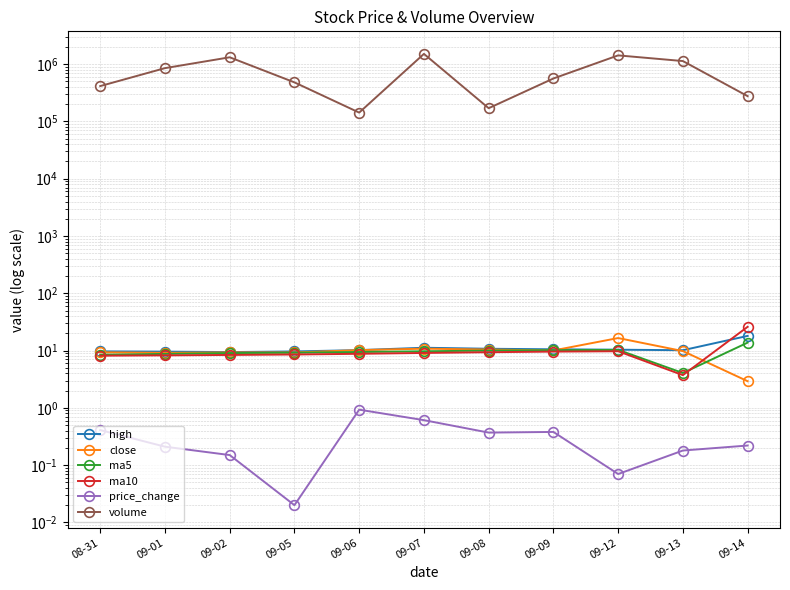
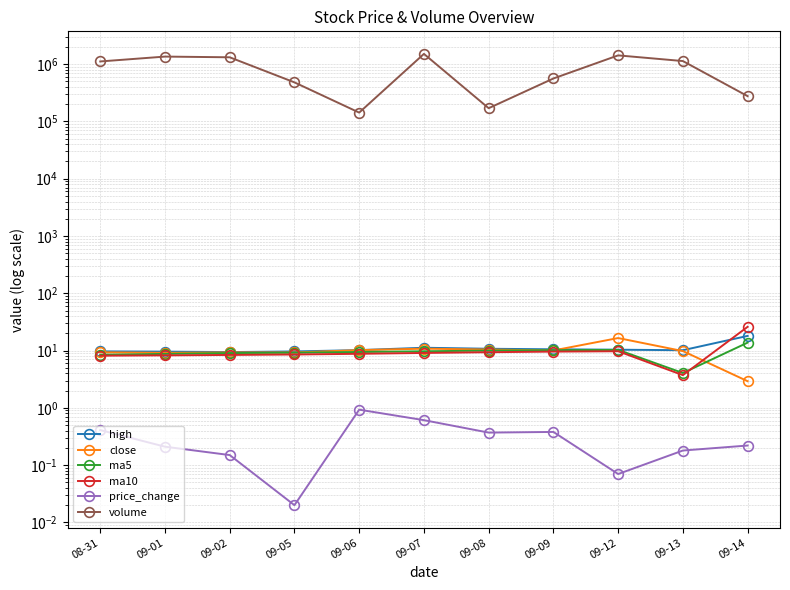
volume, 08-31: 400000 -> 1100000
volume, 09-01: 900000 -> 1400000
